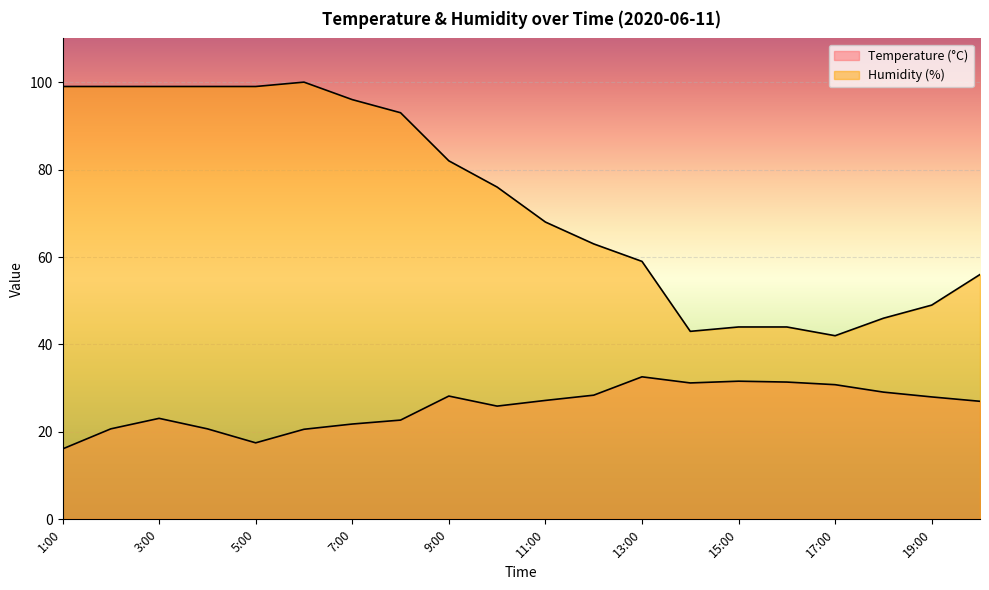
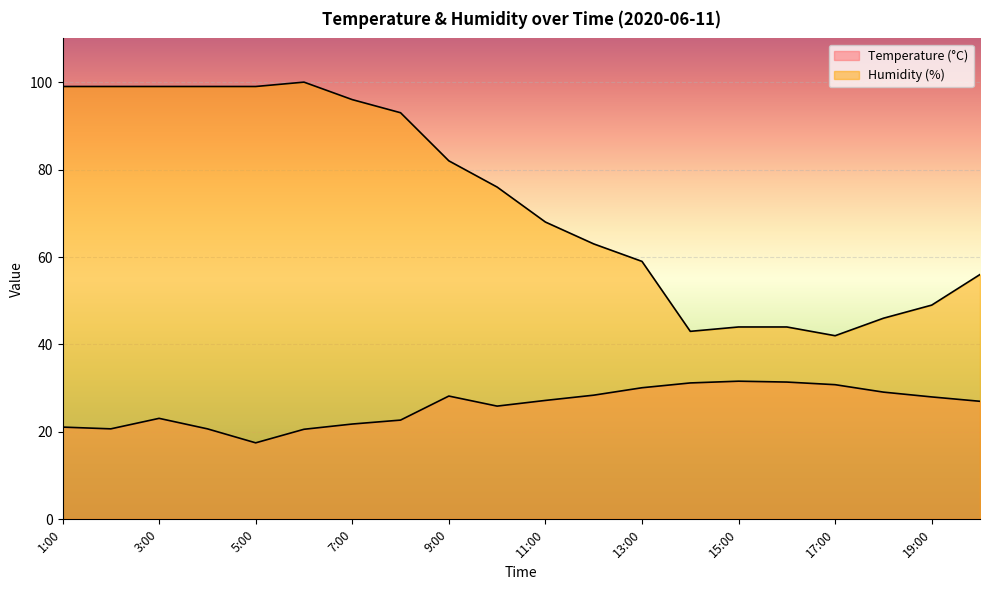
Temperature (°C), 1:00: 16 -> 21
Temperature (°C), 13:00: 33 -> 30
